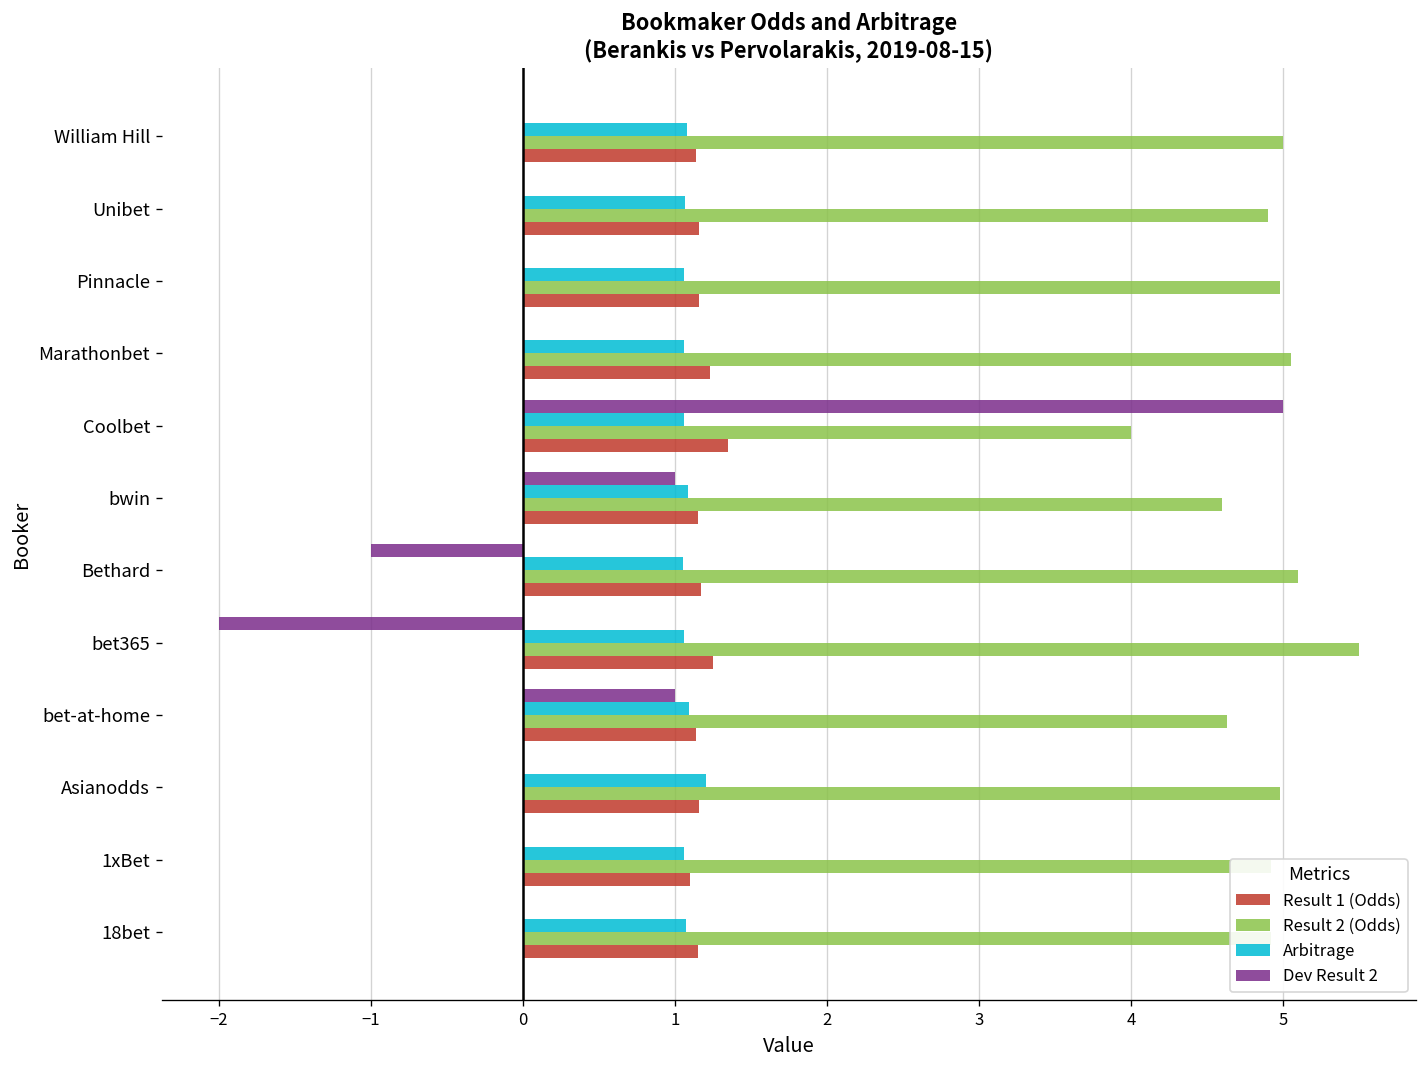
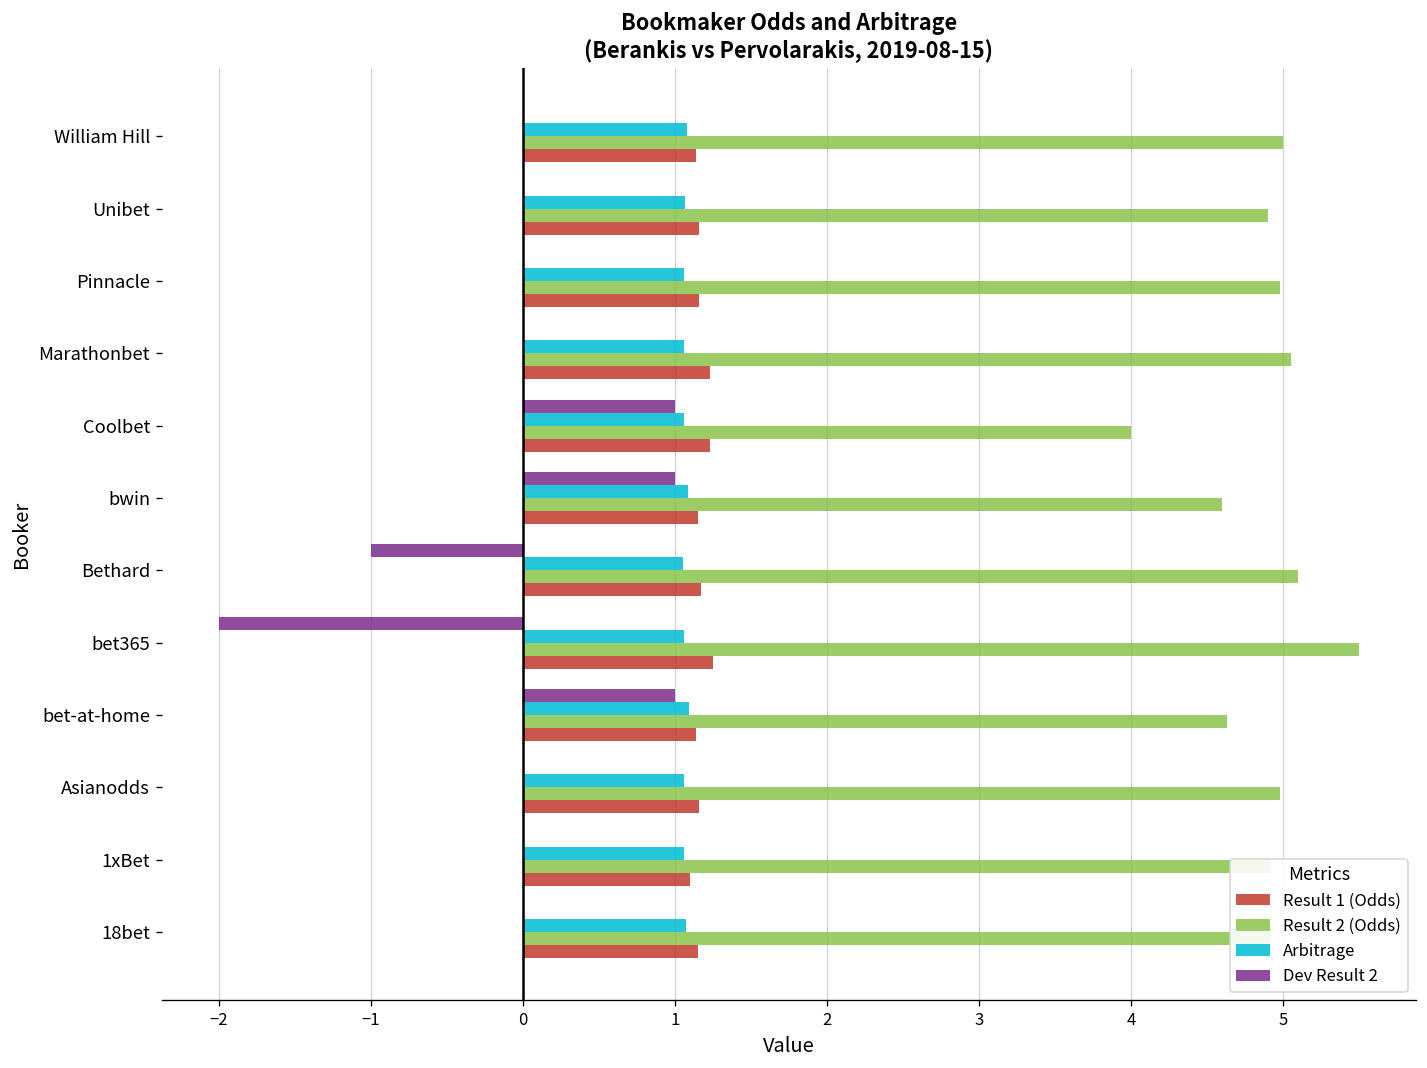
Dev Result 2, Coolbet: 5 -> 1
Result 1 (Odds), Coolbet: 1.35 -> 1.23
Arbitrage, Asianodds: 1.20 -> 1.06
